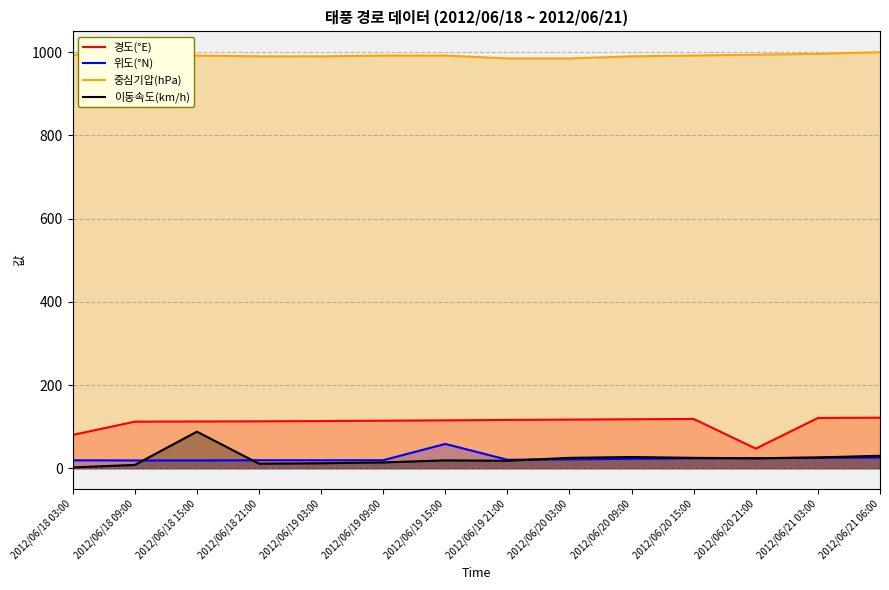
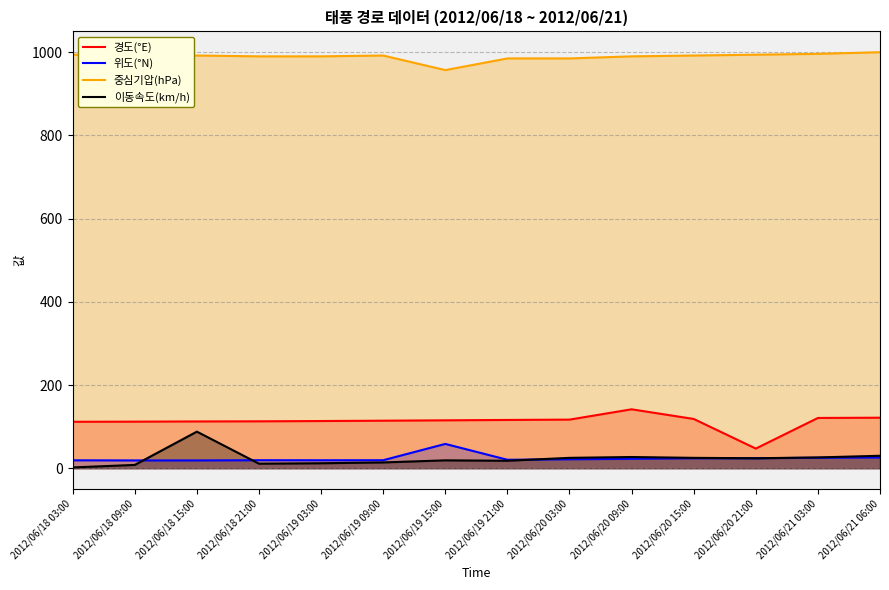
경도(°E), 2012/06/18 03:00: 80 -> 110
중심기압(hPa), 2012/06/19 15:00: 990 -> 960
경도(°E), 2012/06/20 09:00: 120 -> 140
